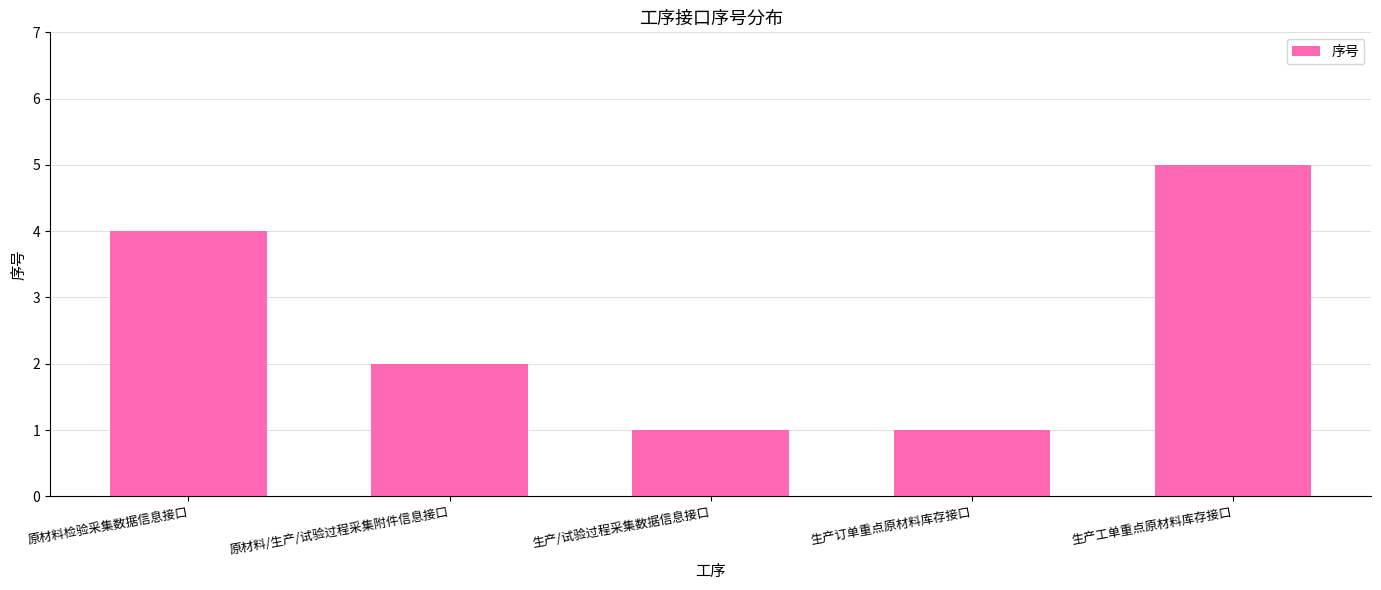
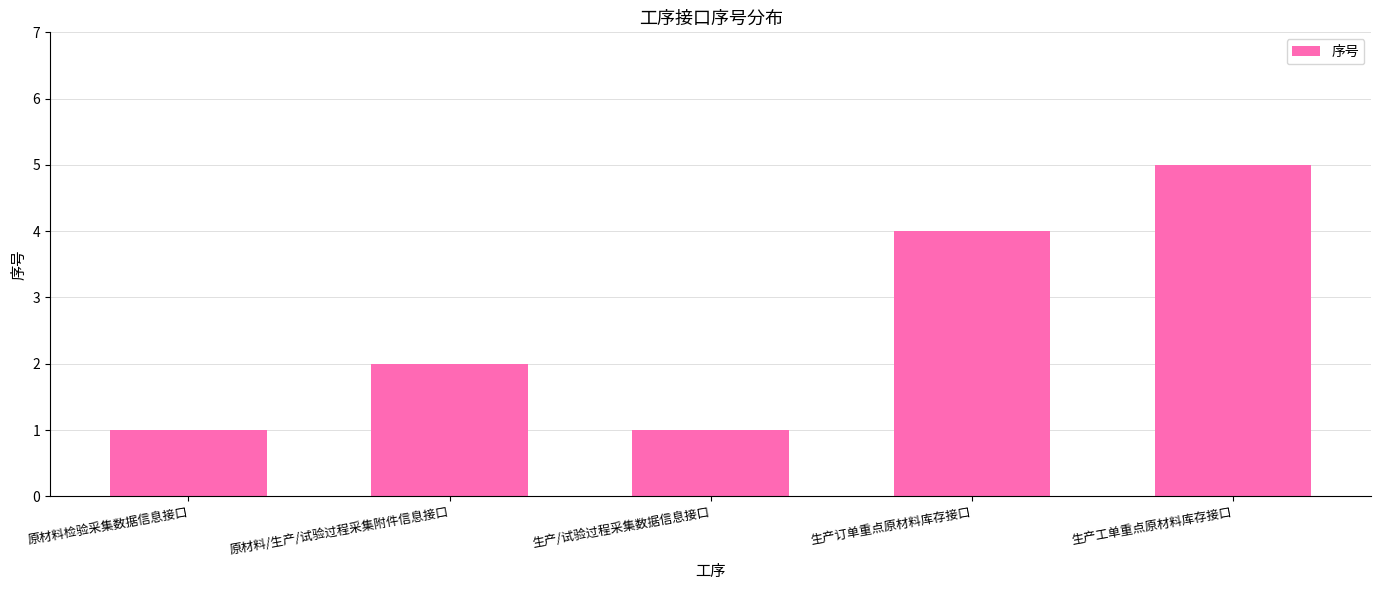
原材料检验采集数据信息接口: 4 -> 1
生产订单重点原材料库存接口: 1 -> 4
